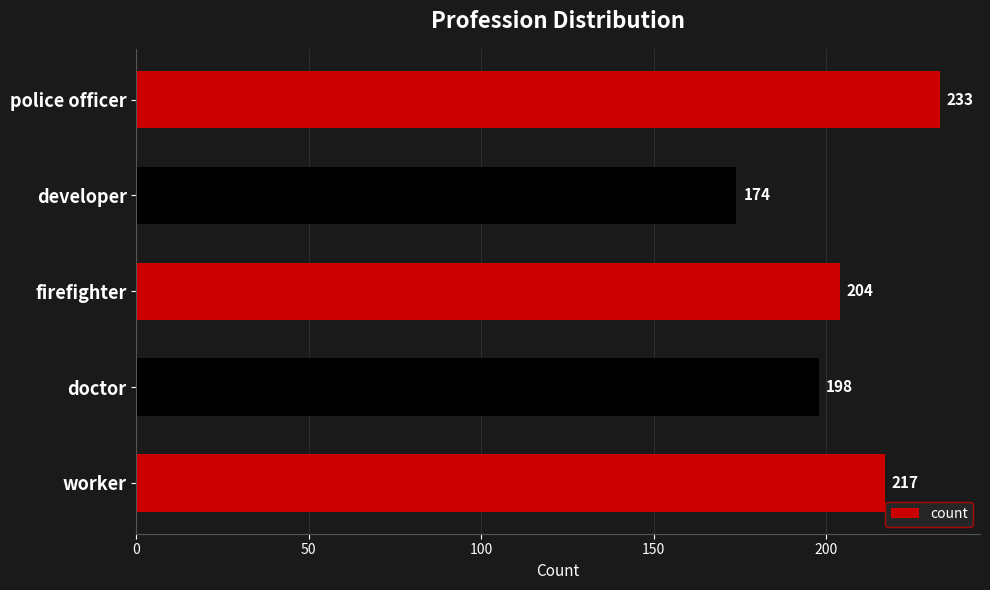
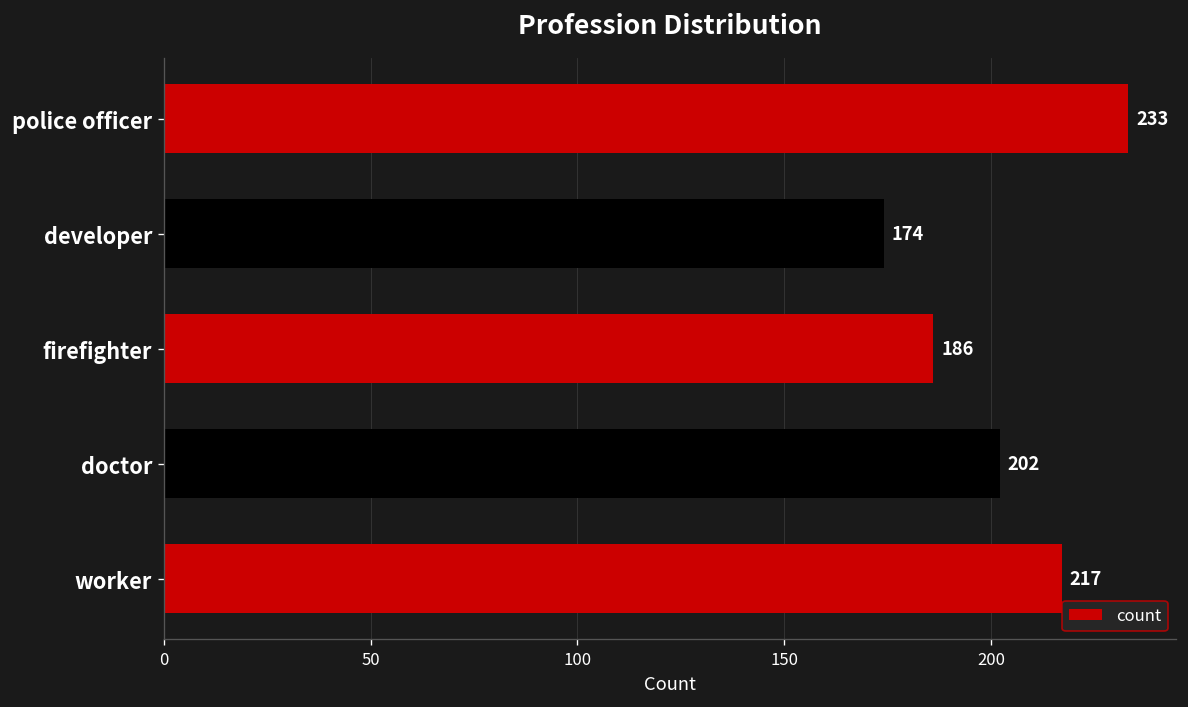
firefighter: 204 -> 186
doctor: 198 -> 202
